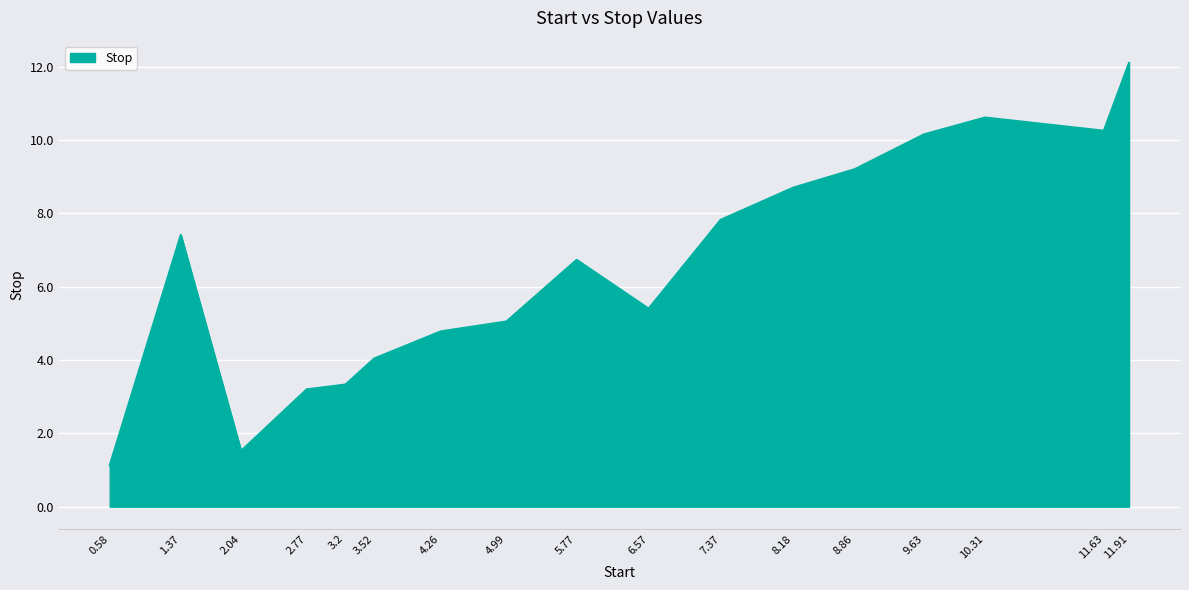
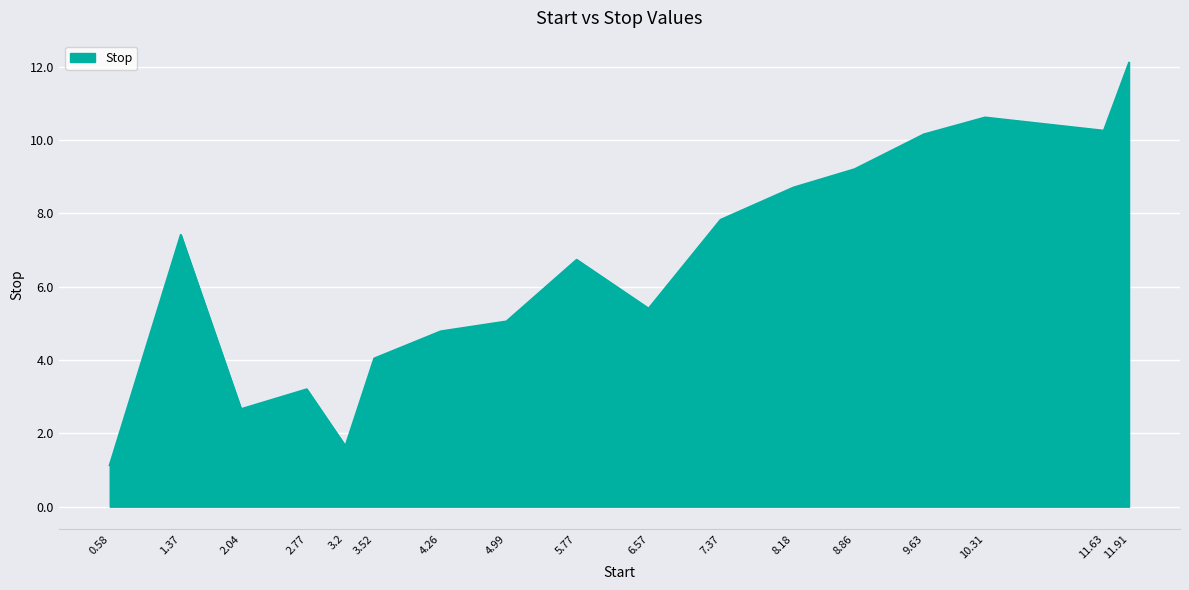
2.04: 1.5 -> 2.7
3.2: 3.3 -> 1.7
